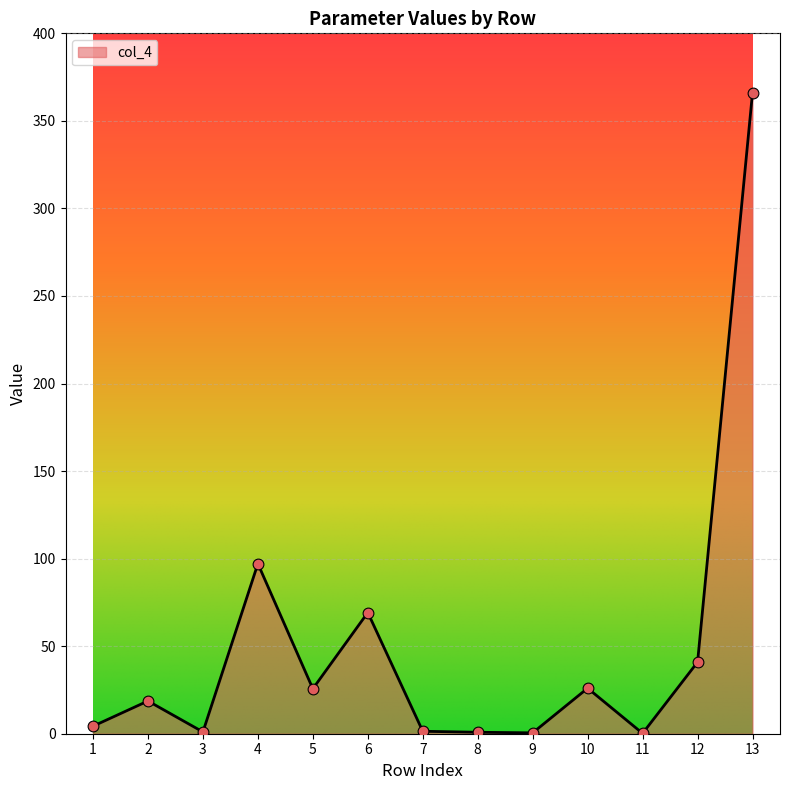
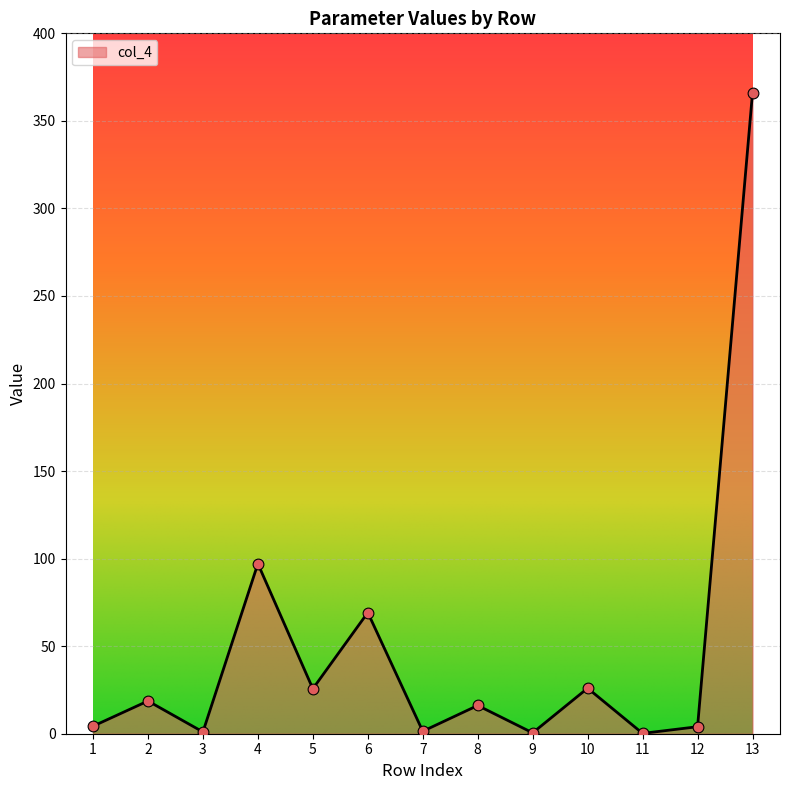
8: 1 -> 16
12: 41 -> 4
